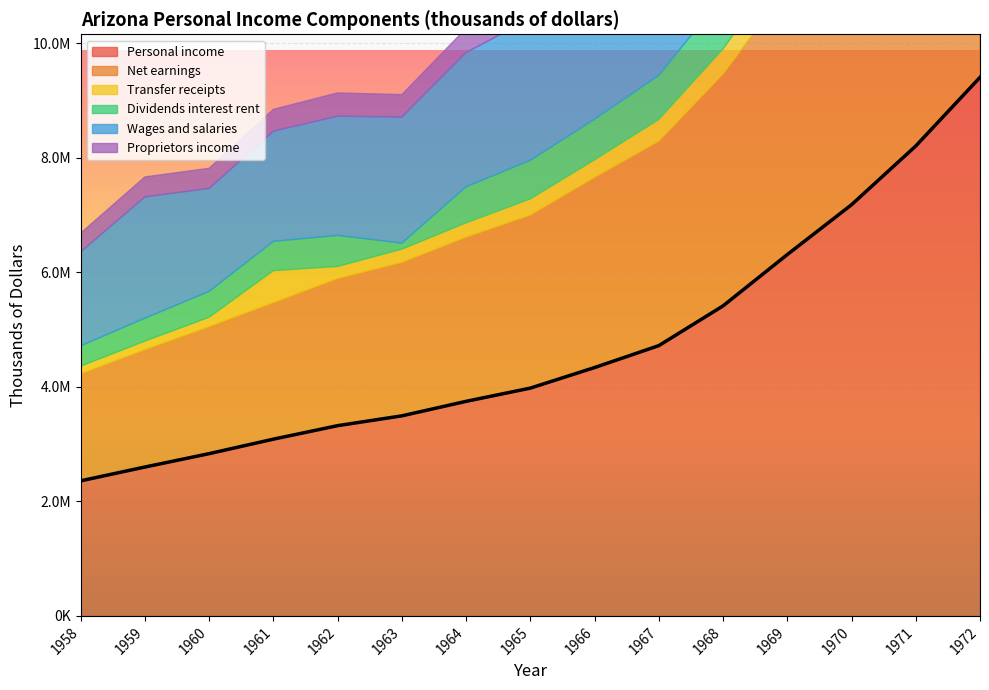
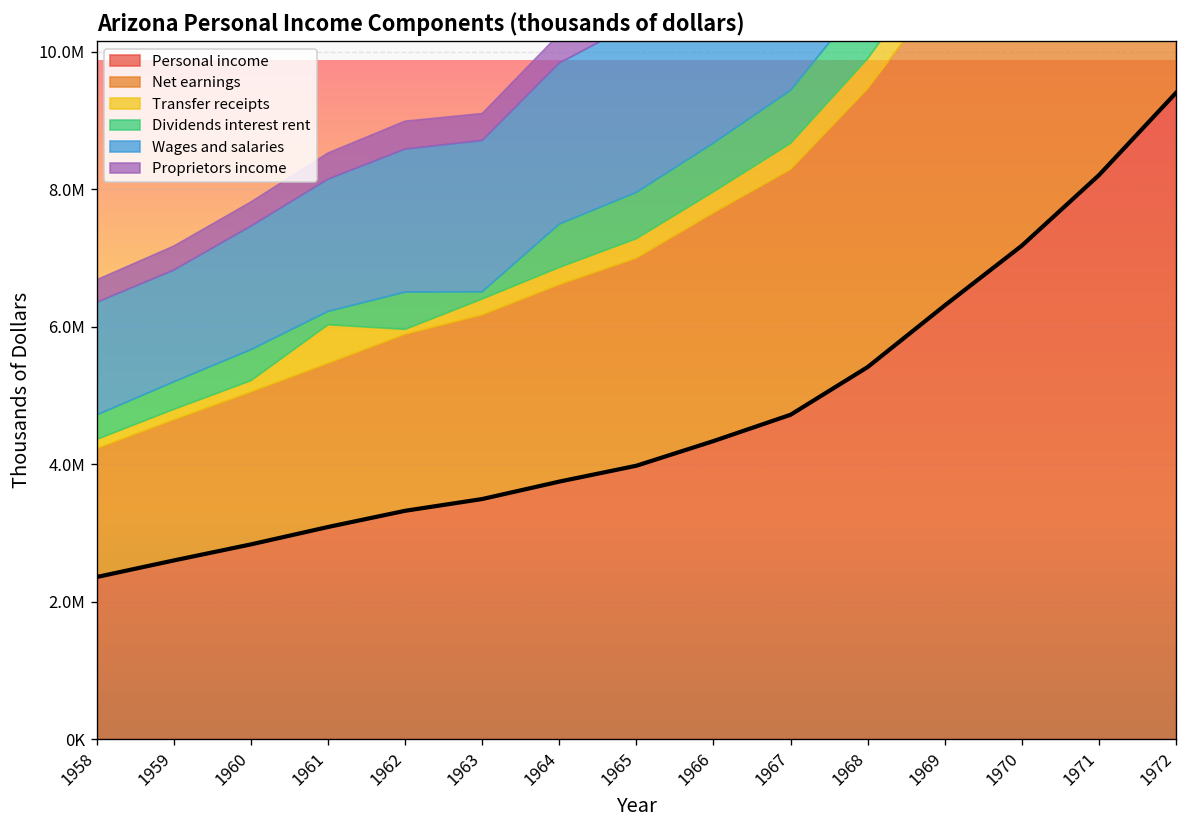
Wages and salaries, 1959: 2100000 -> 1600000
Dividends interest rent, 1961: 500000 -> 200000
Transfer receipts, 1962: 200000 -> 100000
